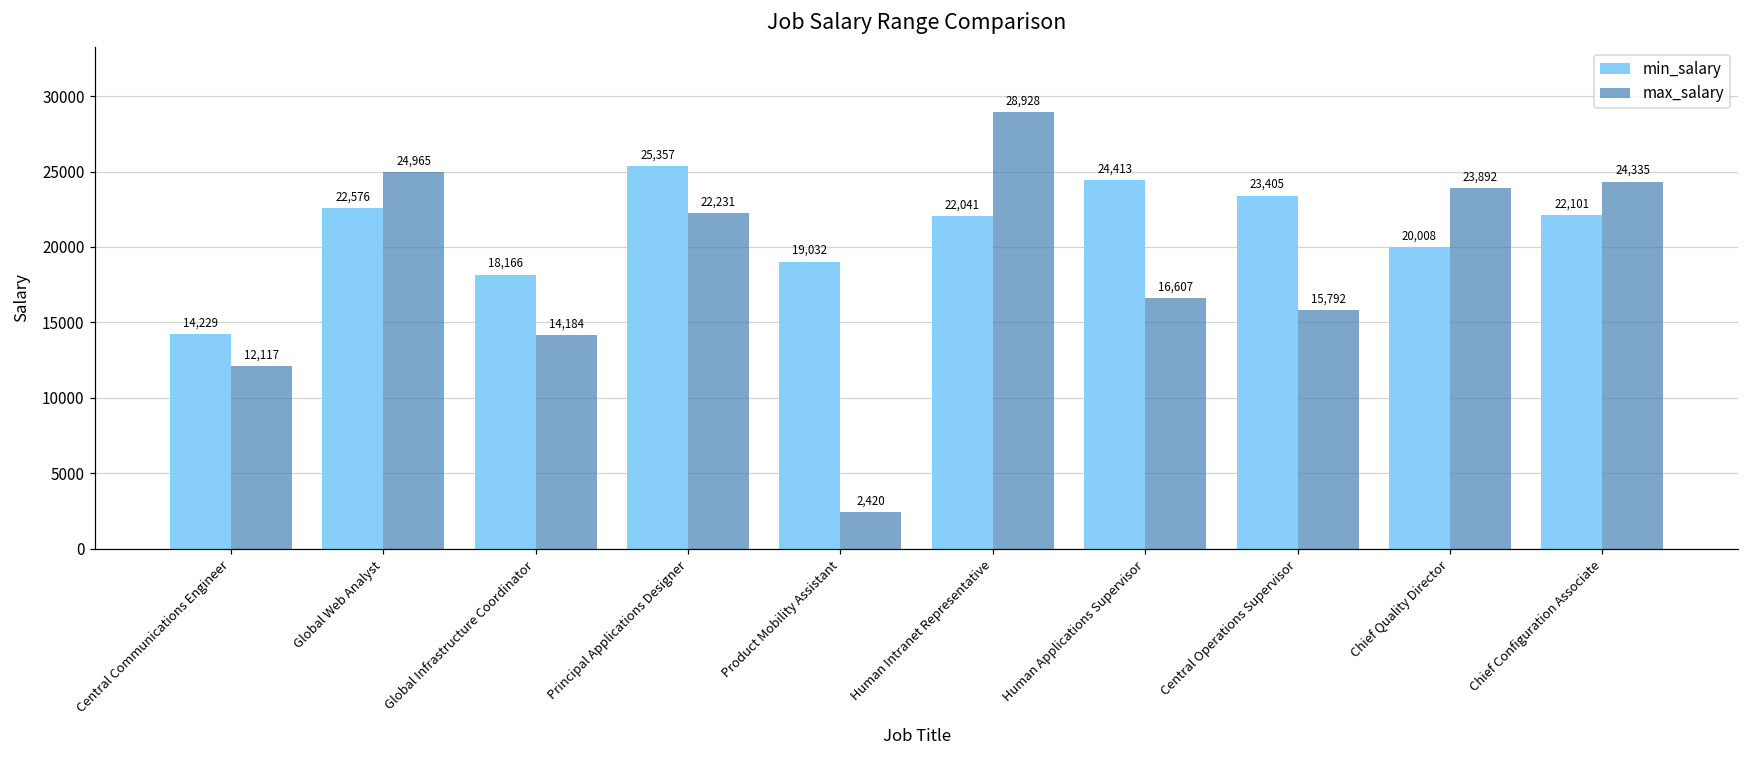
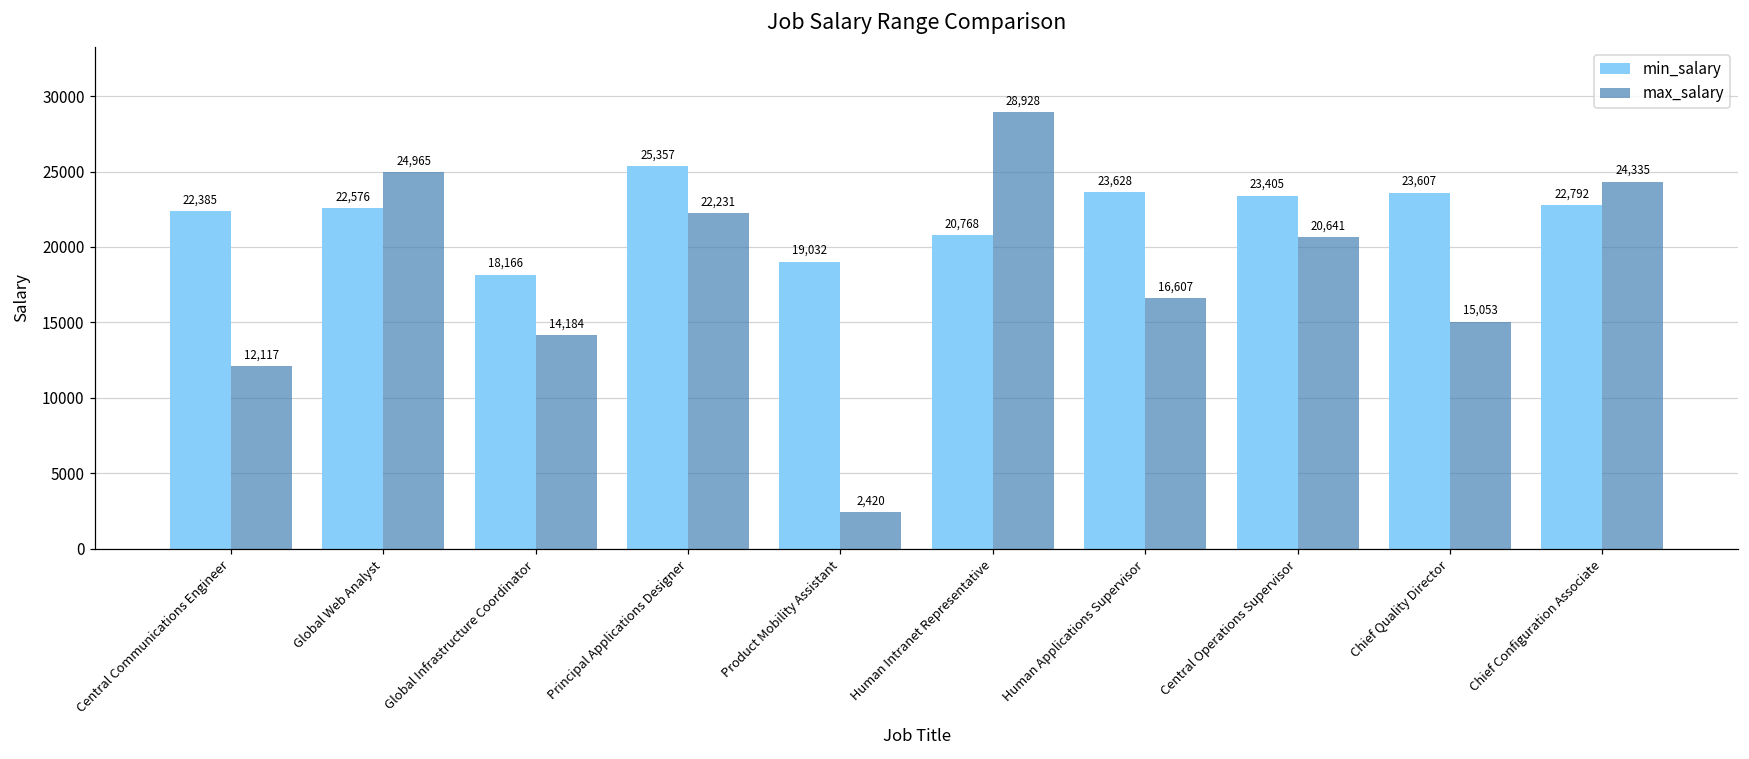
min_salary, Central Communications Engineer: 14,229 -> 22,385
min_salary, Human Intranet Representative: 22,041 -> 20,768
min_salary, Human Applications Supervisor: 24,413 -> 23,628
max_salary, Central Operations Supervisor: 15,792 -> 20,641
min_salary, Chief Quality Director: 20,008 -> 23,607
max_salary, Chief Quality Director: 23,892 -> 15,053
min_salary, Chief Configuration Associate: 22,101 -> 22,792
